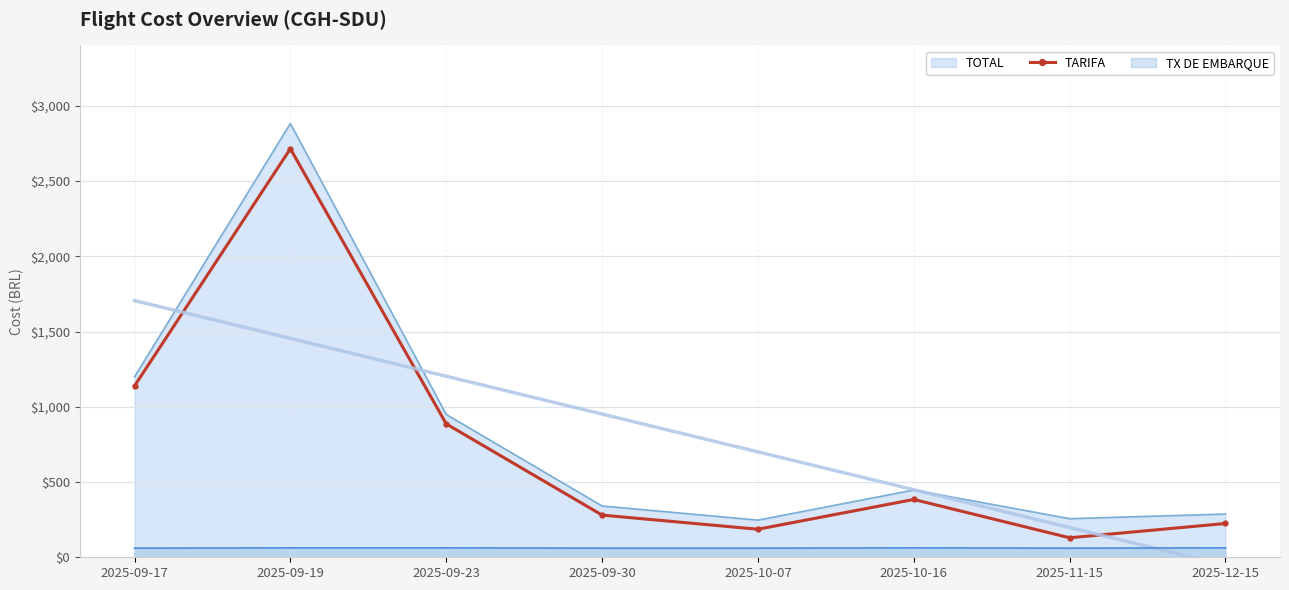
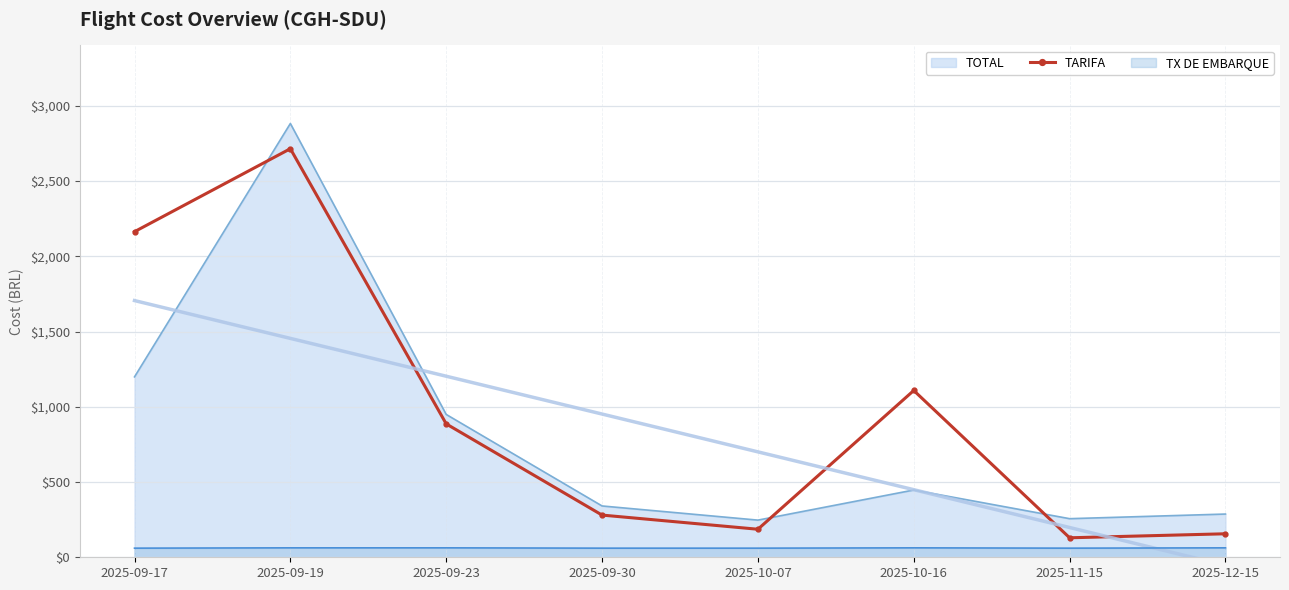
TARIFA, 2025-09-17: $1,140 -> $2,160
TARIFA, 2025-10-16: $380 -> $1,110
TARIFA, 2025-12-15: $220 -> $160
